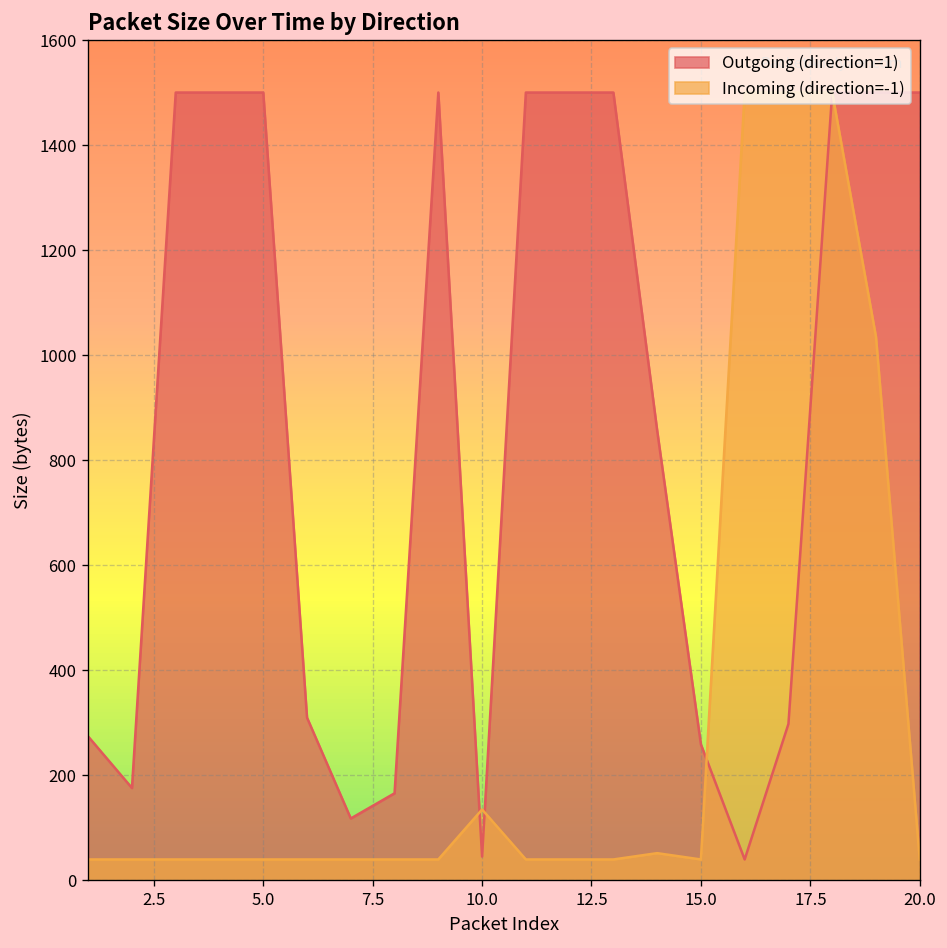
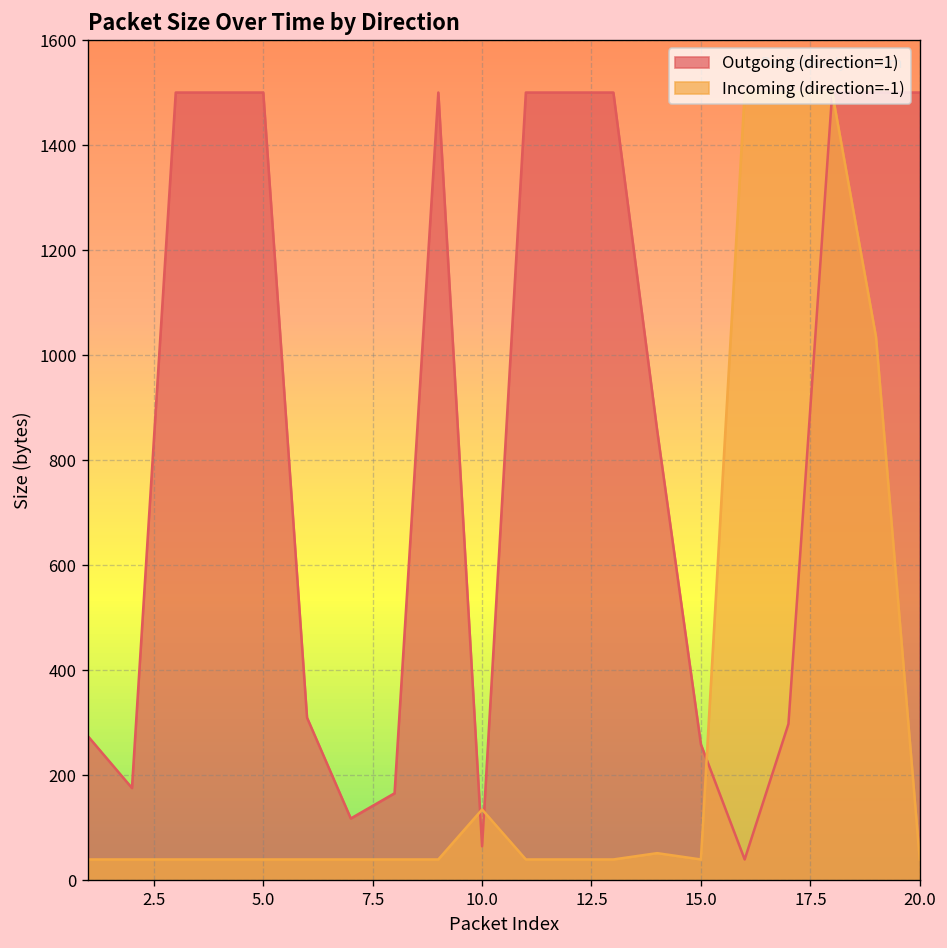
Outgoing (direction=1), 10.0: 50 -> 70
